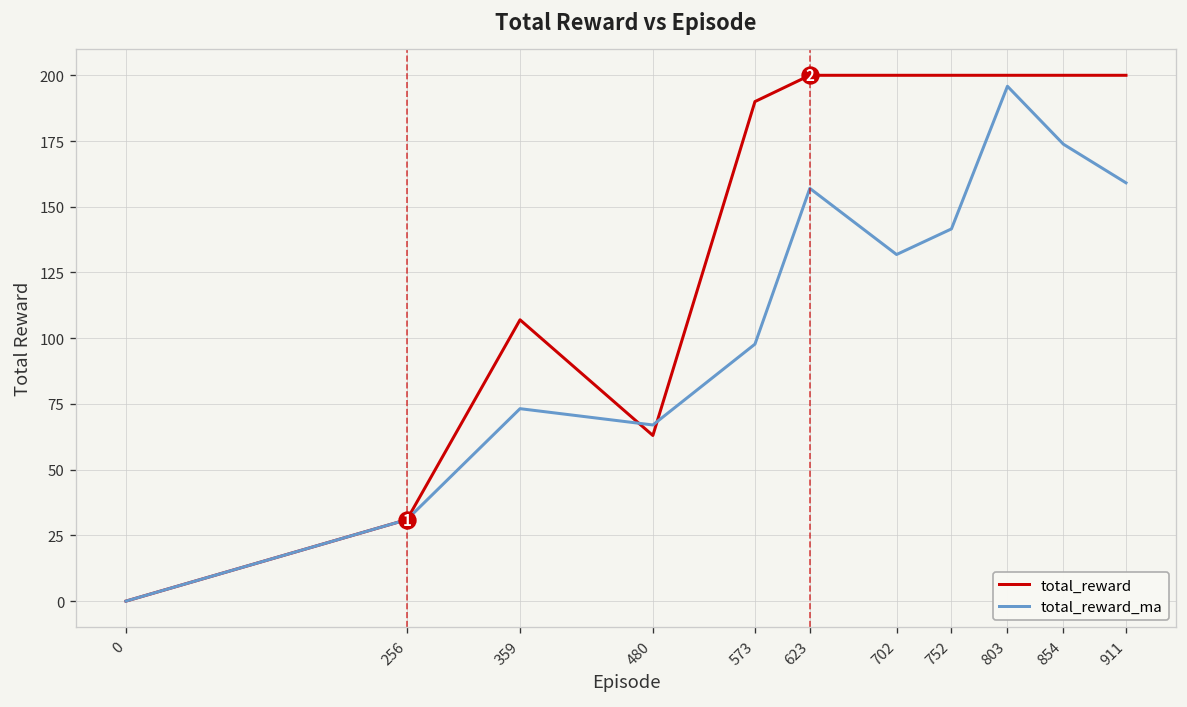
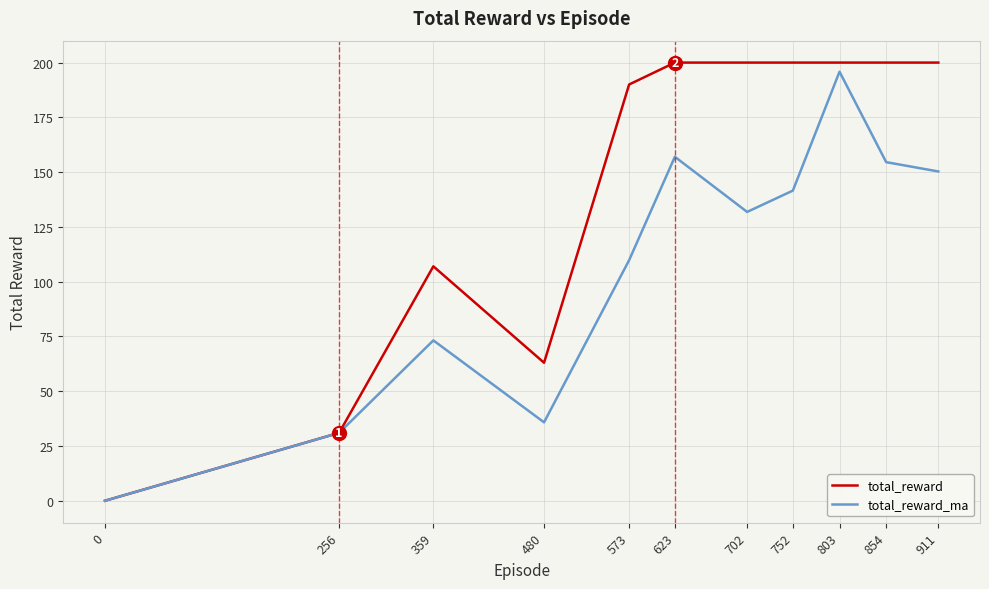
total_reward_ma, 480: 67 -> 36
total_reward_ma, 573: 98 -> 110
total_reward_ma, 854: 174 -> 155
total_reward_ma, 911: 159 -> 150
